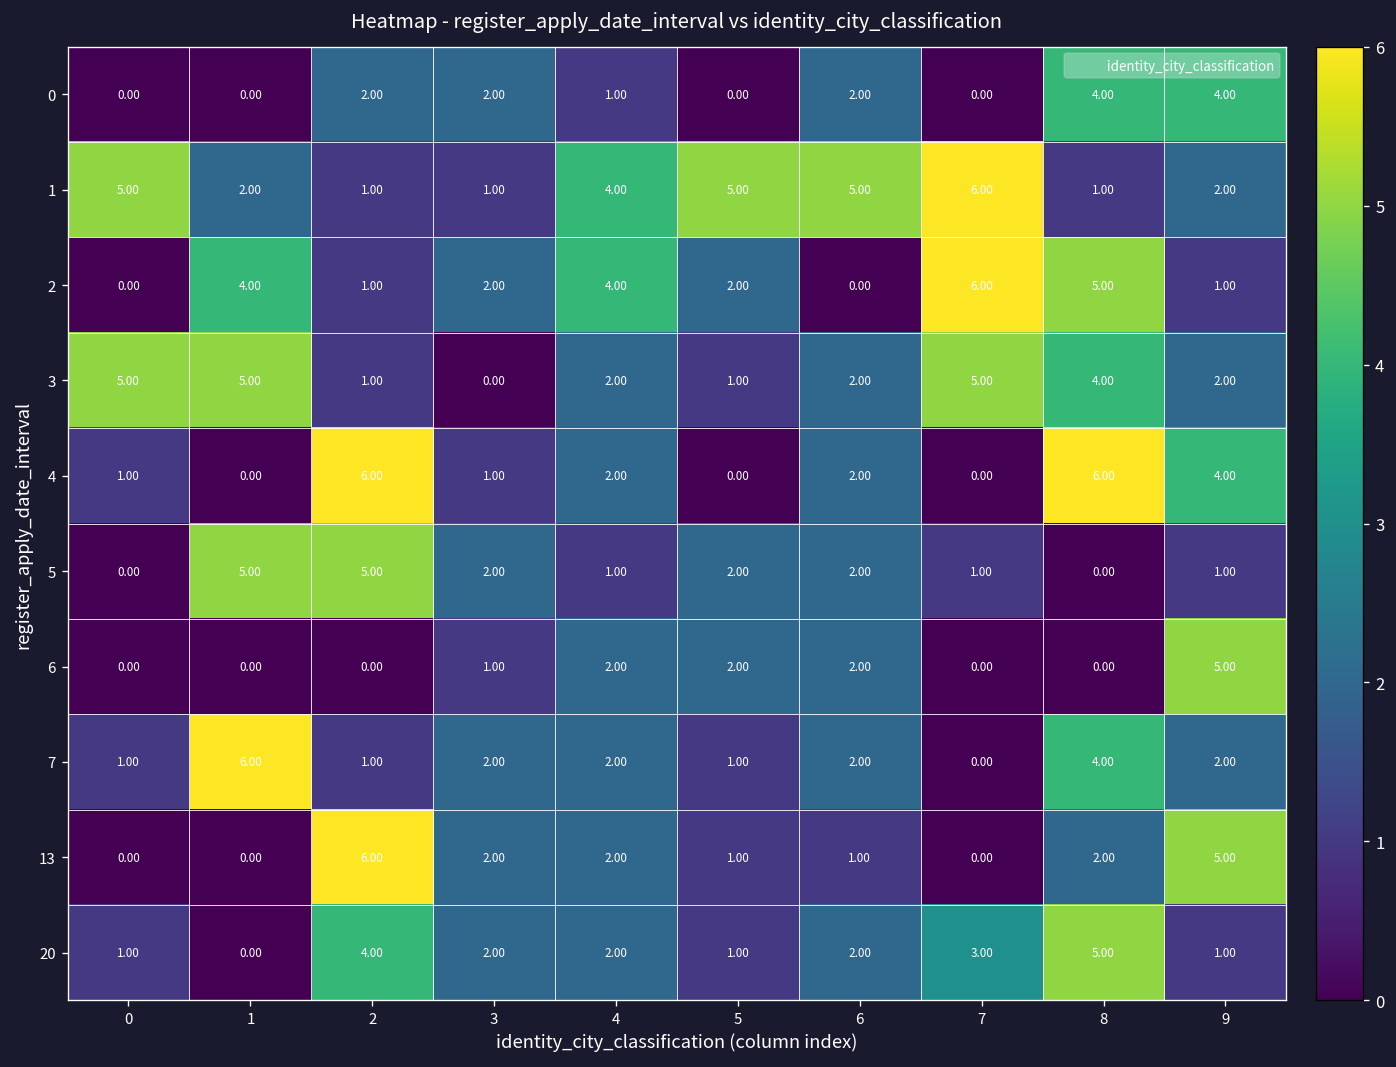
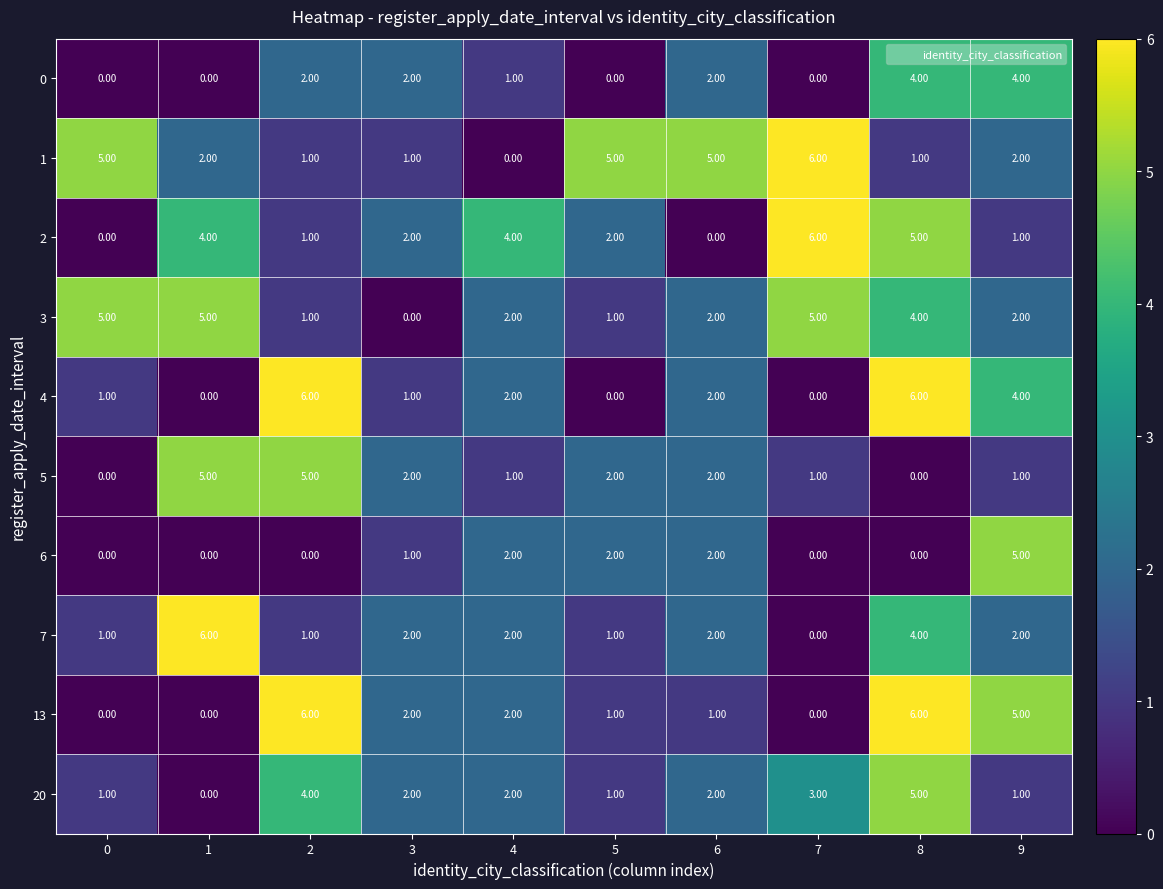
1, 4: 4.00 -> 0.00
13, 8: 2.00 -> 6.00
